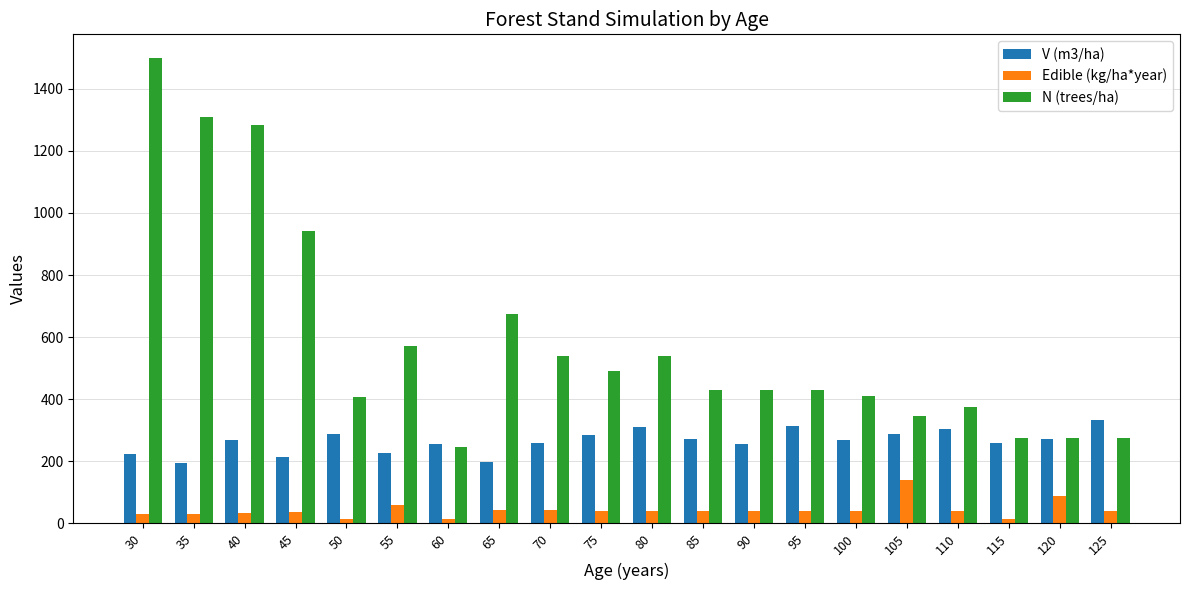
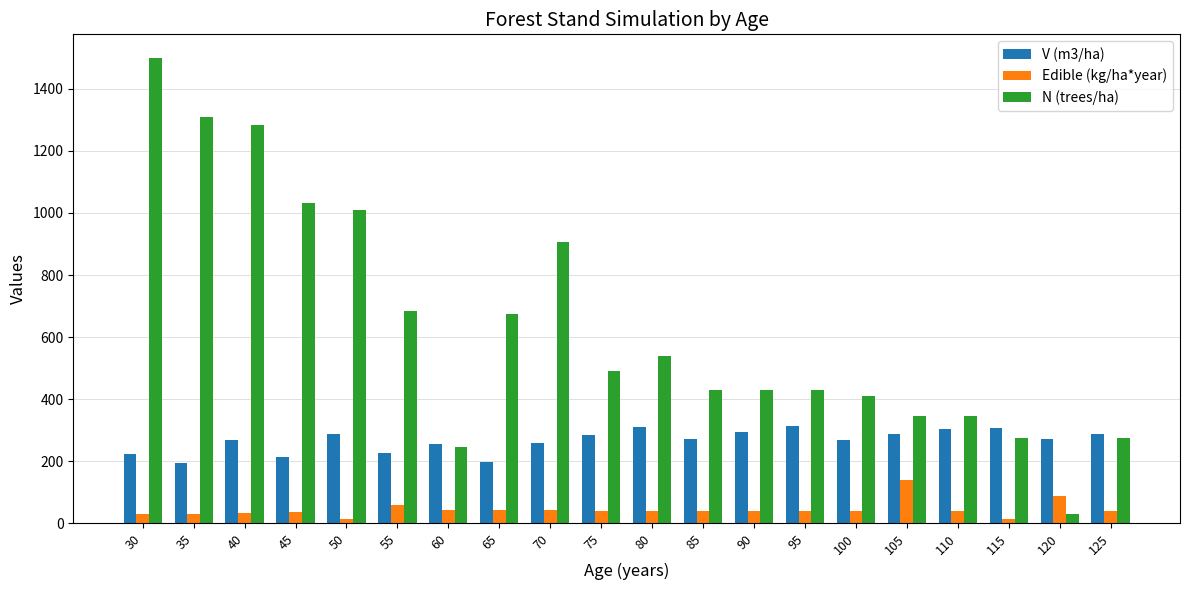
N (trees/ha), 45: 940 -> 1030
N (trees/ha), 50: 410 -> 1010
N (trees/ha), 55: 570 -> 680
Edible (kg/ha*year), 60: 20 -> 40
N (trees/ha), 70: 540 -> 910
V (m3/ha), 90: 260 -> 290
N (trees/ha), 110: 370 -> 340
V (m3/ha), 115: 260 -> 310
N (trees/ha), 120: 280 -> 30
V (m3/ha), 125: 330 -> 290
